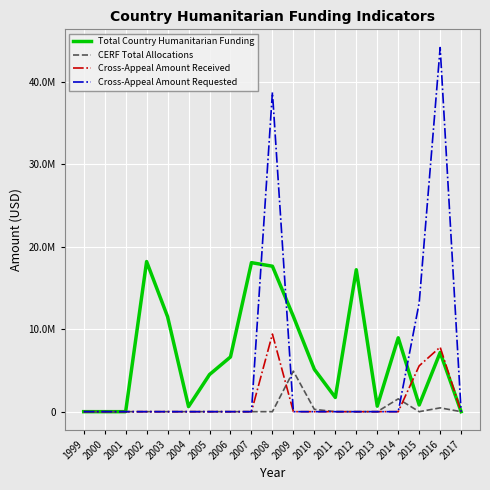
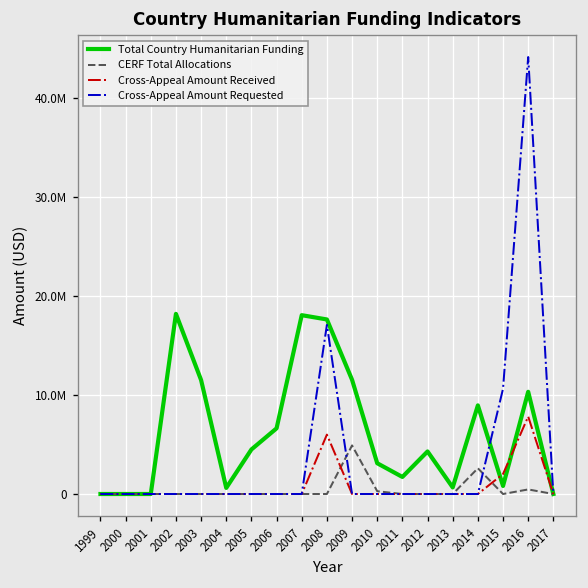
Cross-Appeal Amount Received, 2008: 9000000 -> 6000000
Cross-Appeal Amount Requested, 2008: 39000000 -> 17000000
Total Country Humanitarian Funding, 2010: 5000000 -> 3000000
Total Country Humanitarian Funding, 2012: 17000000 -> 4000000
CERF Total Allocations, 2014: 2000000 -> 3000000
Cross-Appeal Amount Received, 2015: 6000000 -> 2000000
Cross-Appeal Amount Requested, 2015: 13000000 -> 11000000
Total Country Humanitarian Funding, 2016: 7000000 -> 10000000
